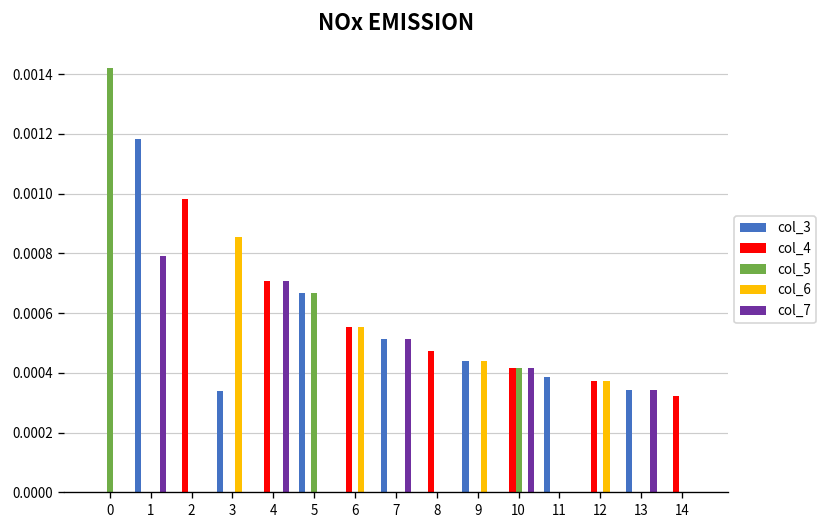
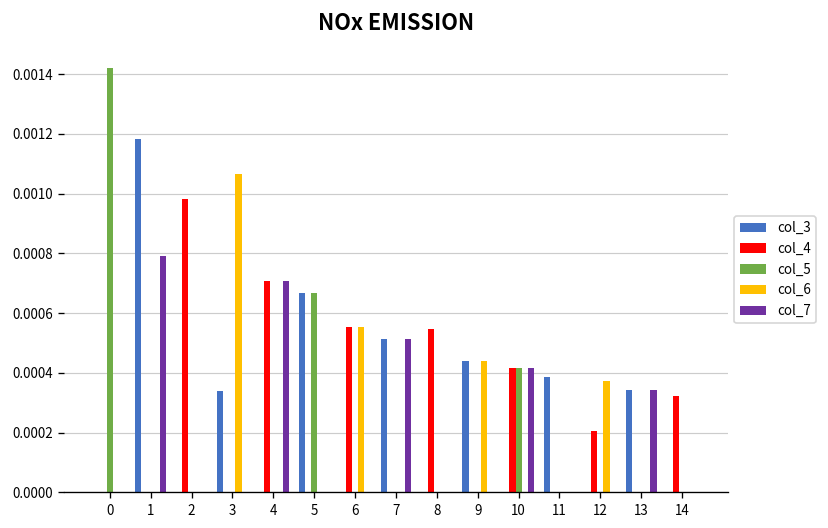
col_6, 3: 0.00086 -> 0.00107
col_4, 8: 0.00047 -> 0.00055
col_4, 12: 0.00037 -> 0.00020
